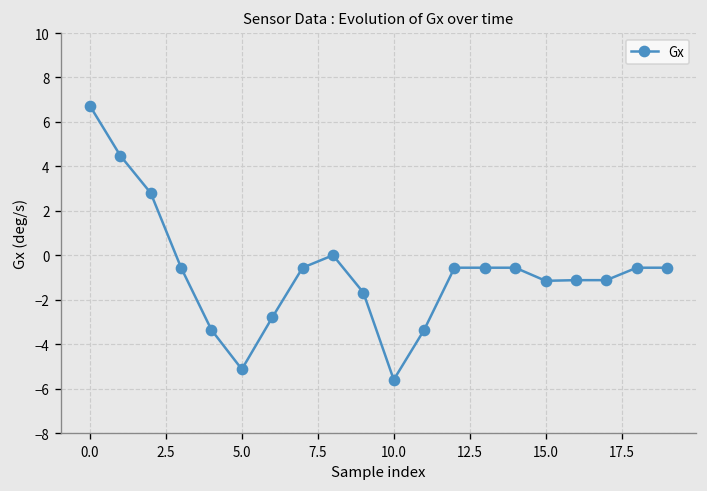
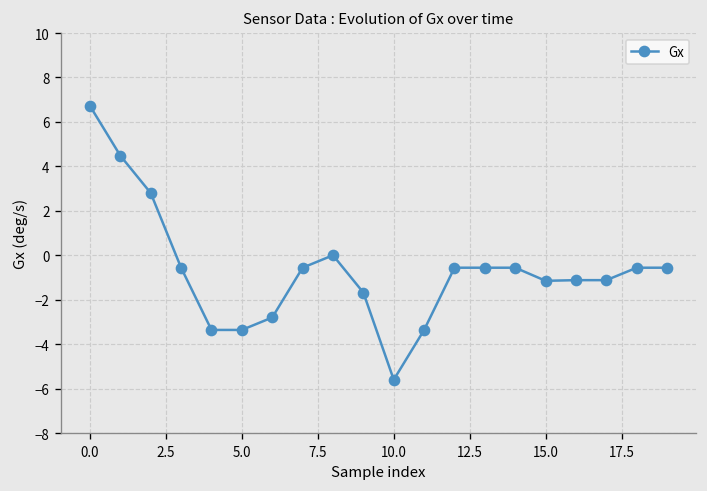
5.0: -5.1 -> -3.4
